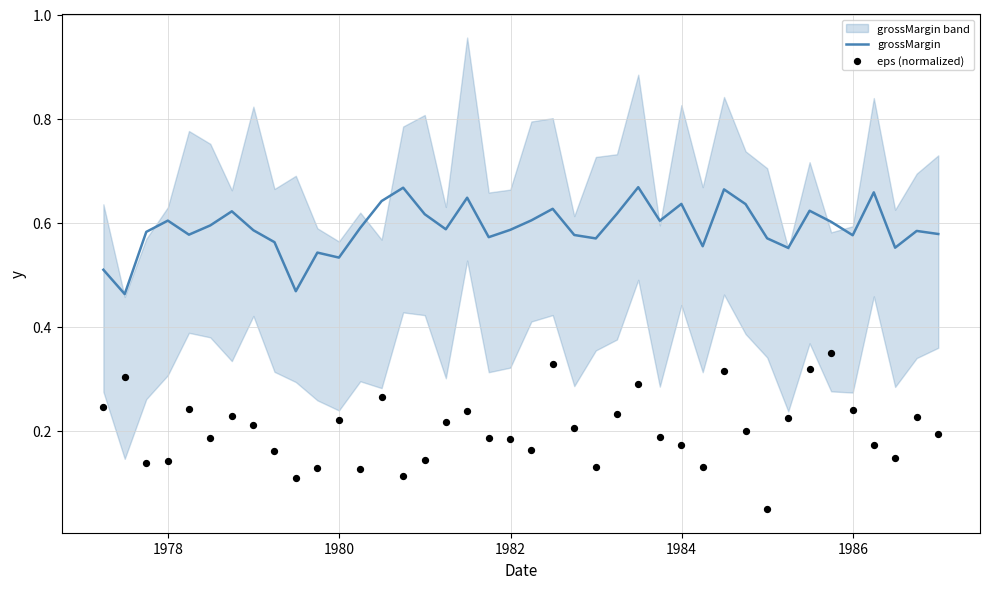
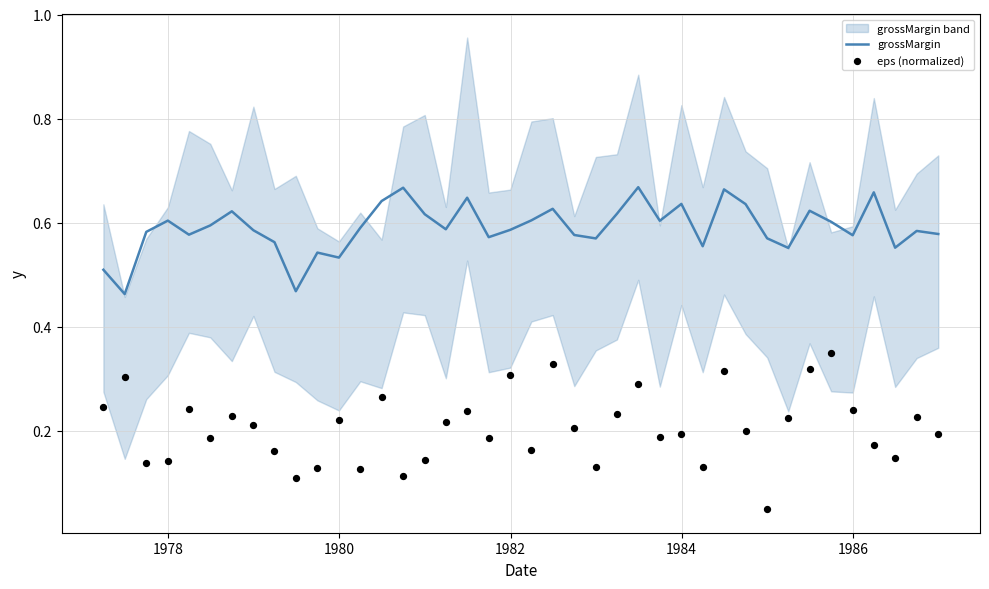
eps (normalized), 1982: 0.19 -> 0.31
eps (normalized), 1984: 0.17 -> 0.19
